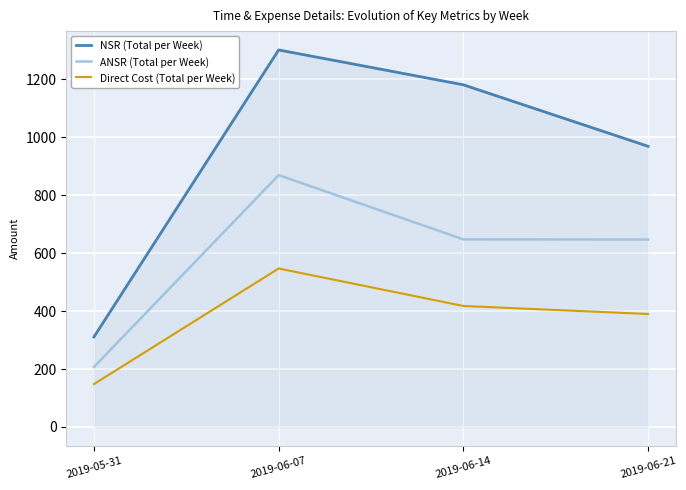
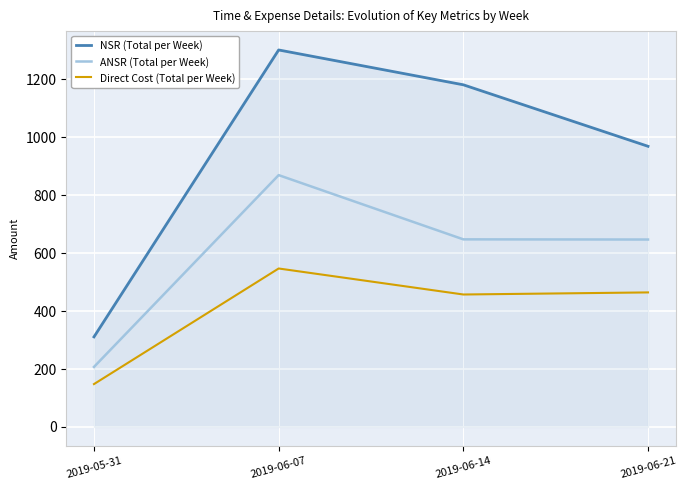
Direct Cost (Total per Week), 2019-06-14: 420 -> 460
Direct Cost (Total per Week), 2019-06-21: 390 -> 460
